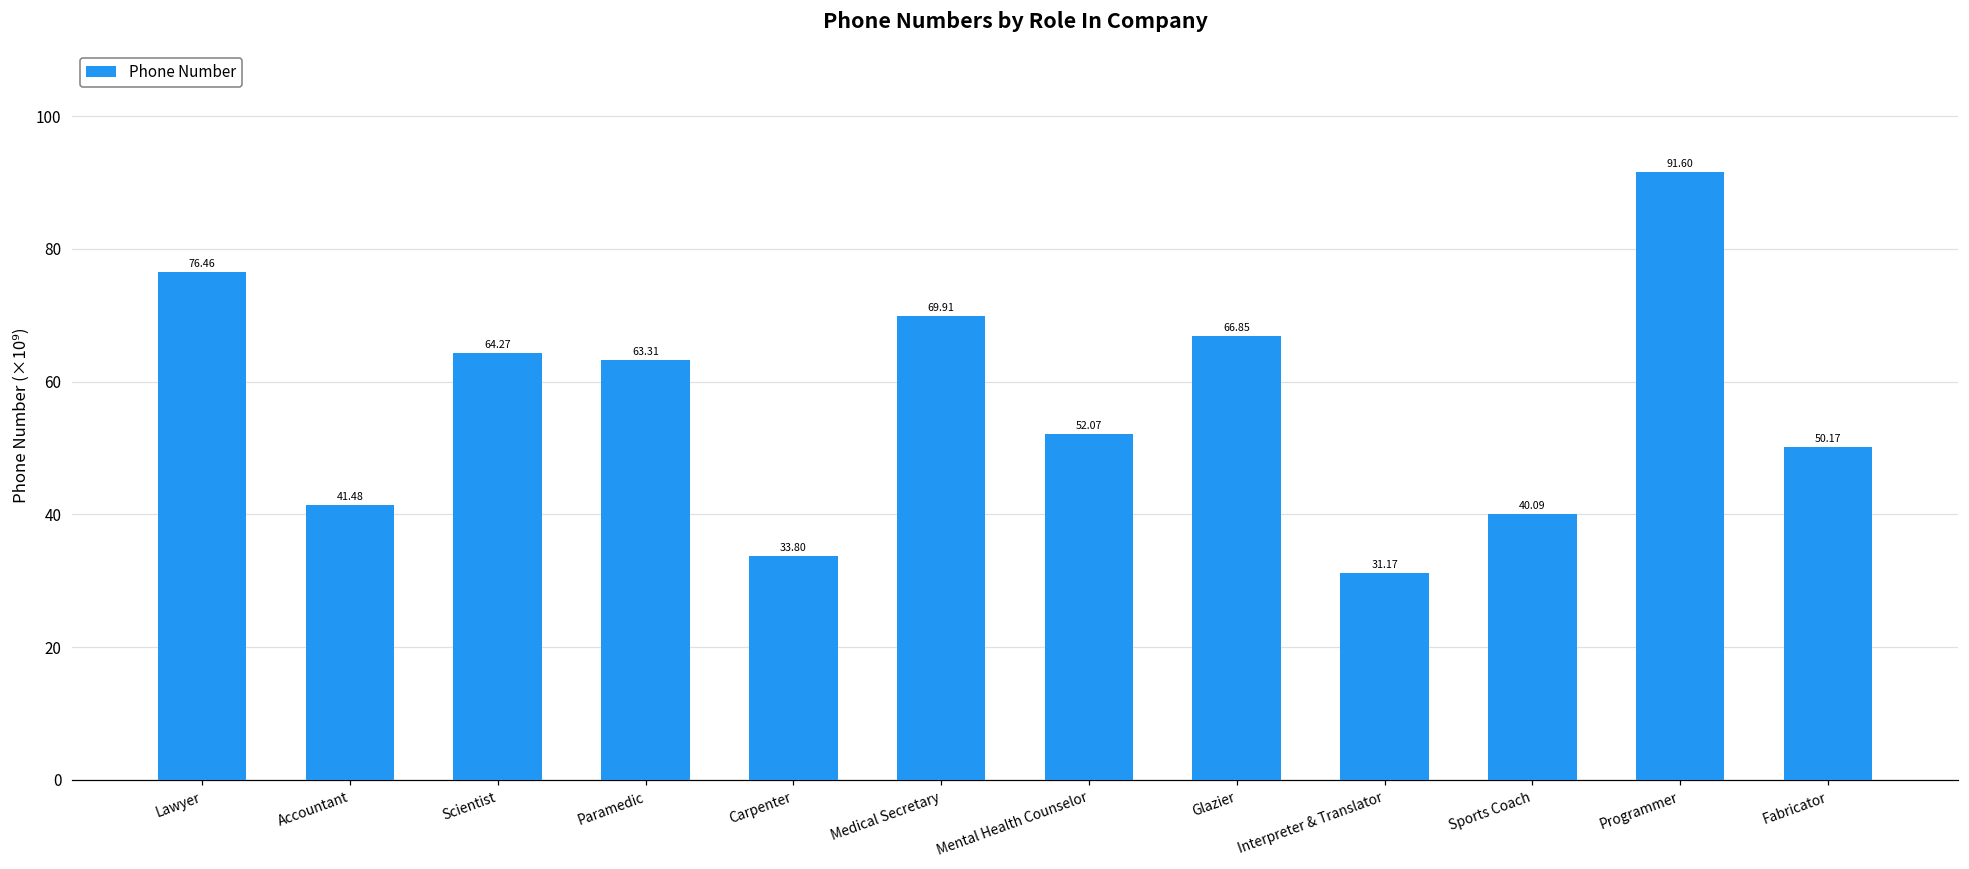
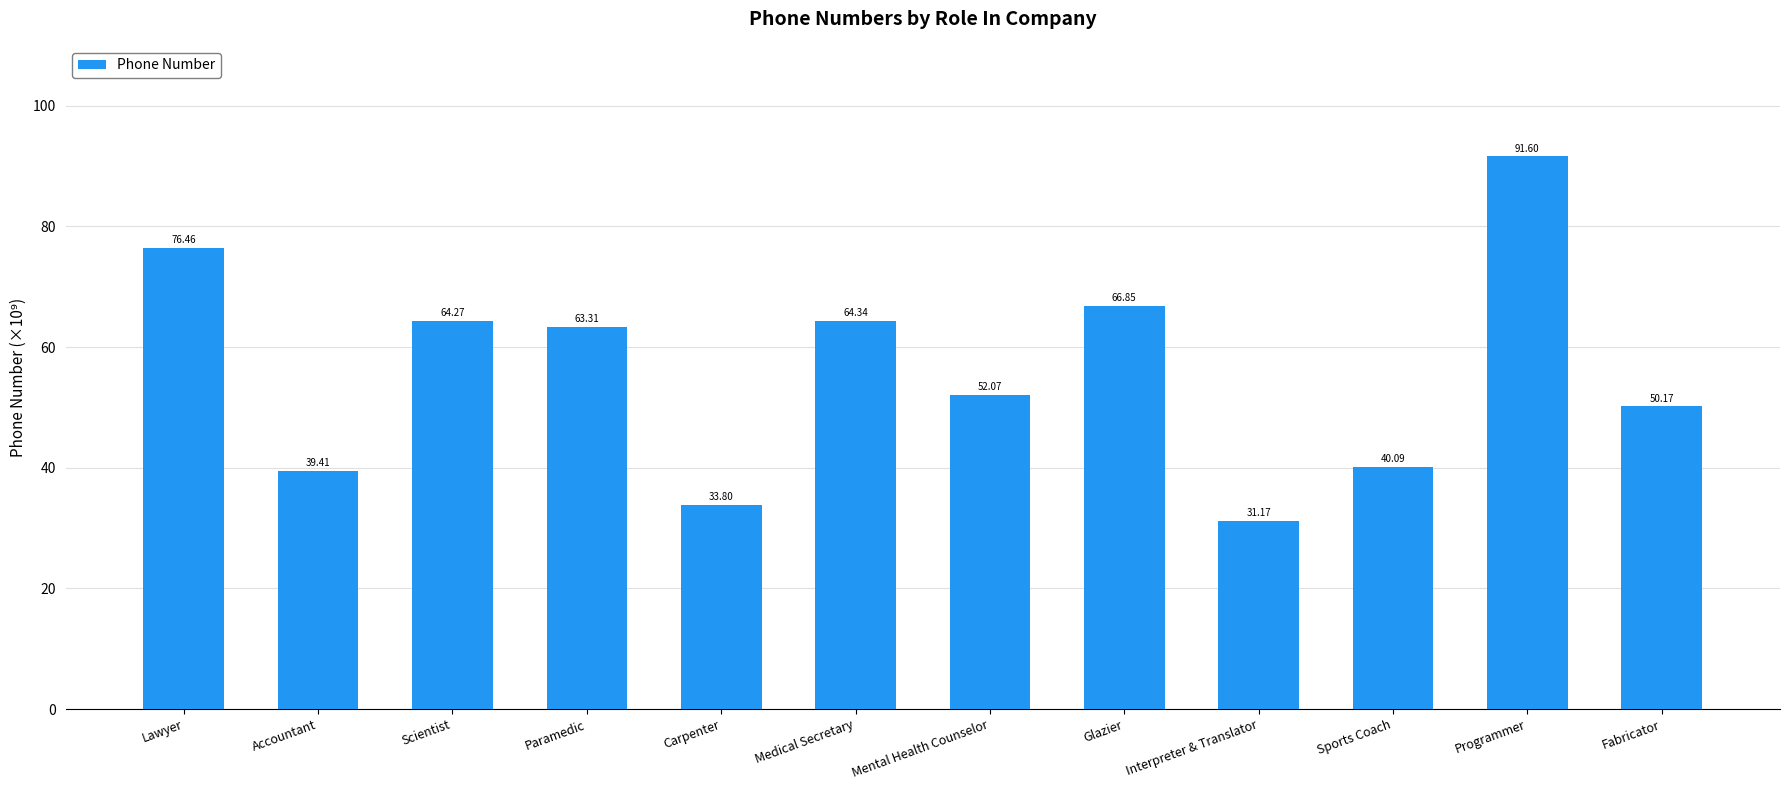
Accountant: 41.48 -> 39.41
Medical Secretary: 69.91 -> 64.34
